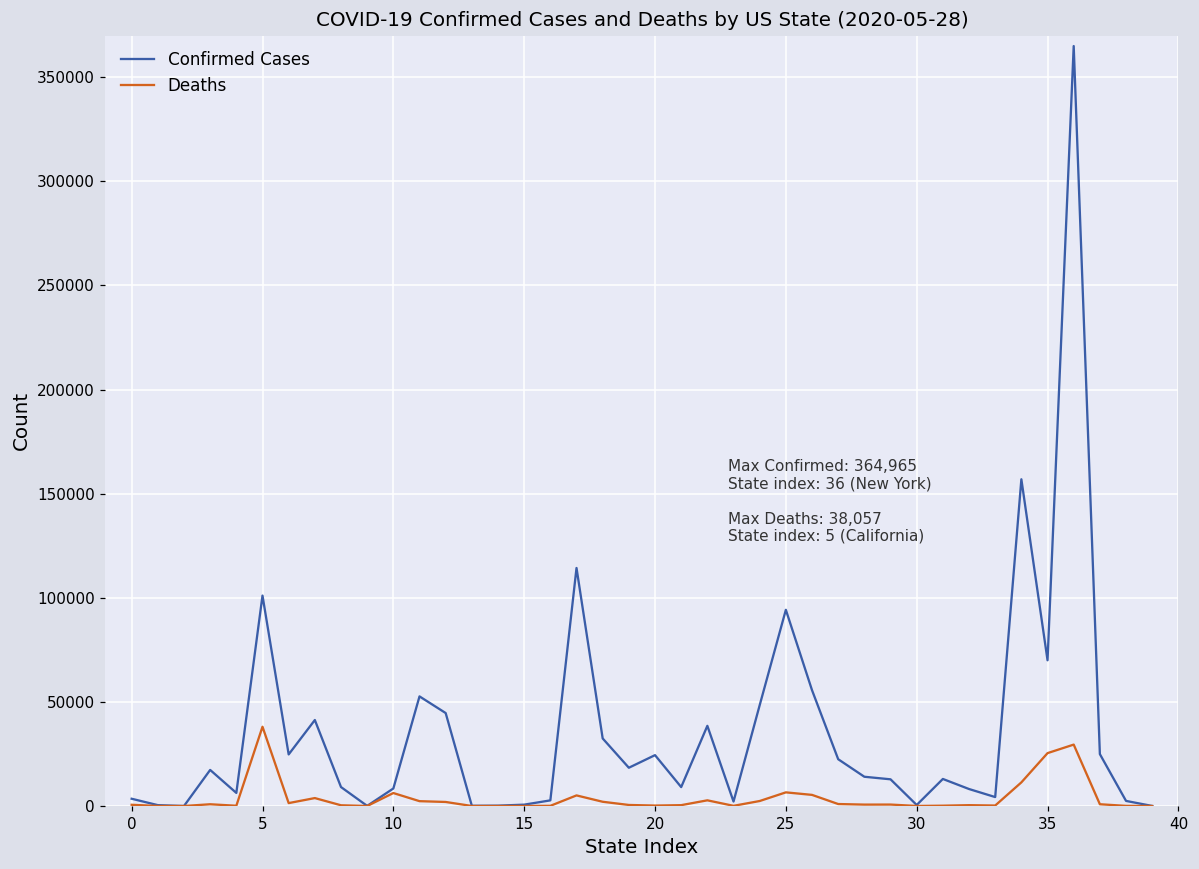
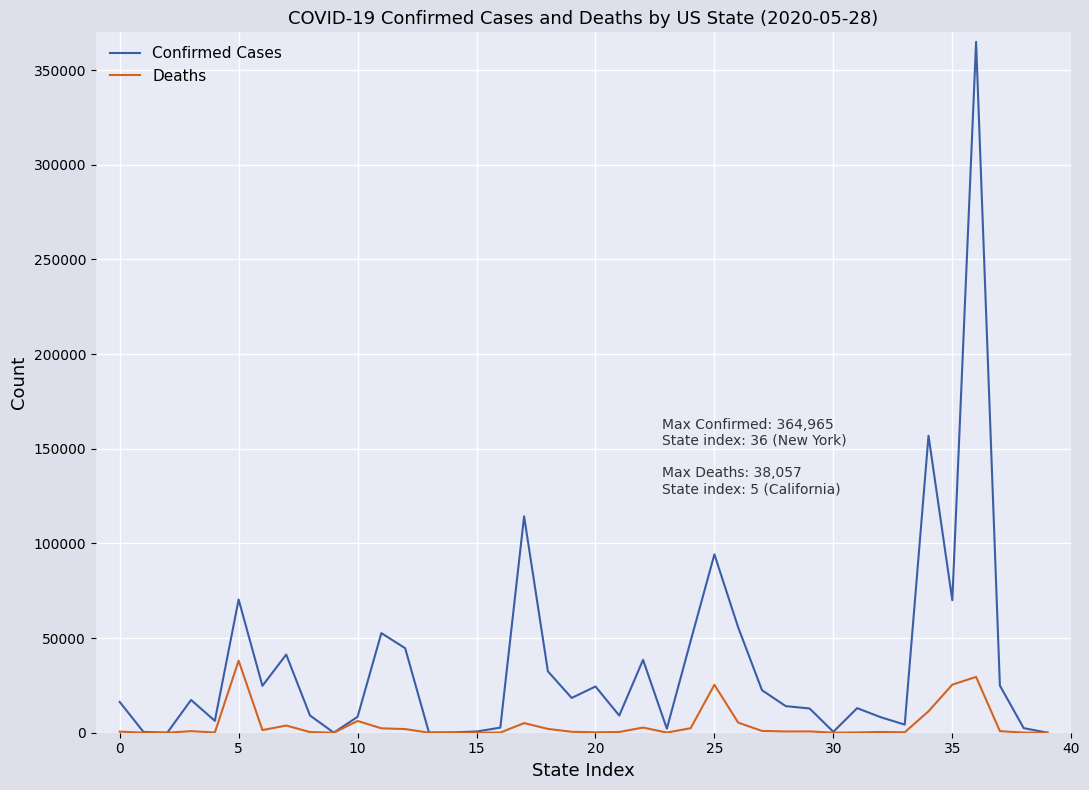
Confirmed Cases, 0: 3000 -> 16000
Confirmed Cases, 5: 101000 -> 70000
Deaths, 25: 7000 -> 25000
